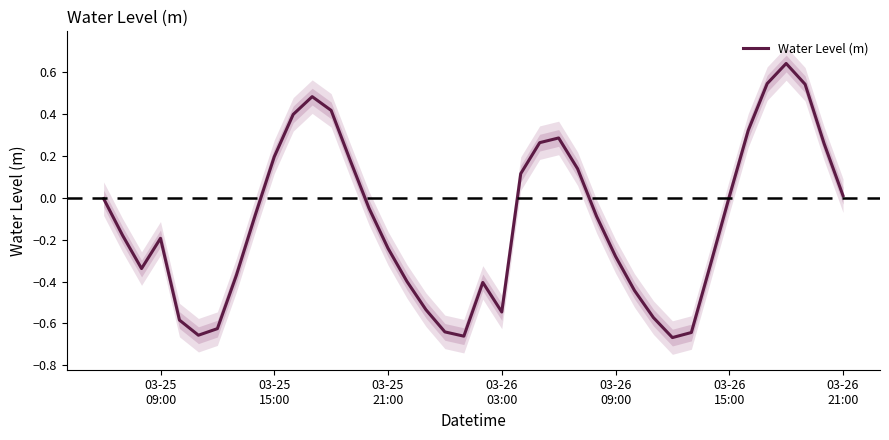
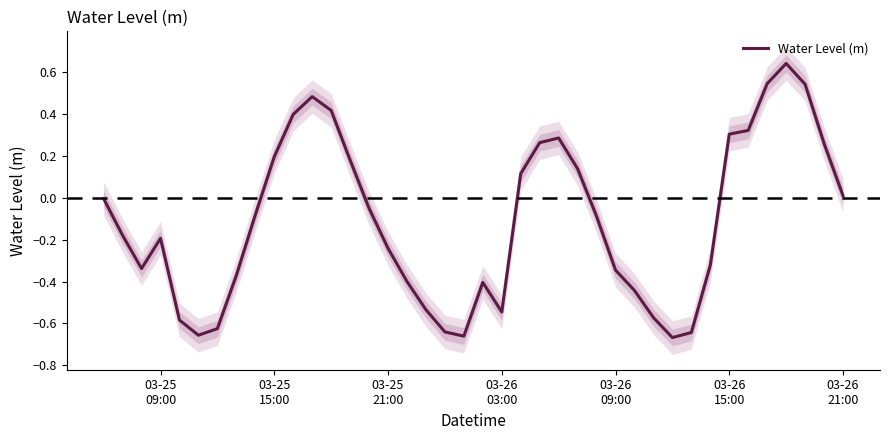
Water Level (m), 03-26 09:00: -0.28 -> -0.35
Water Level (m), 03-26 15:00: 0.00 -> 0.30
